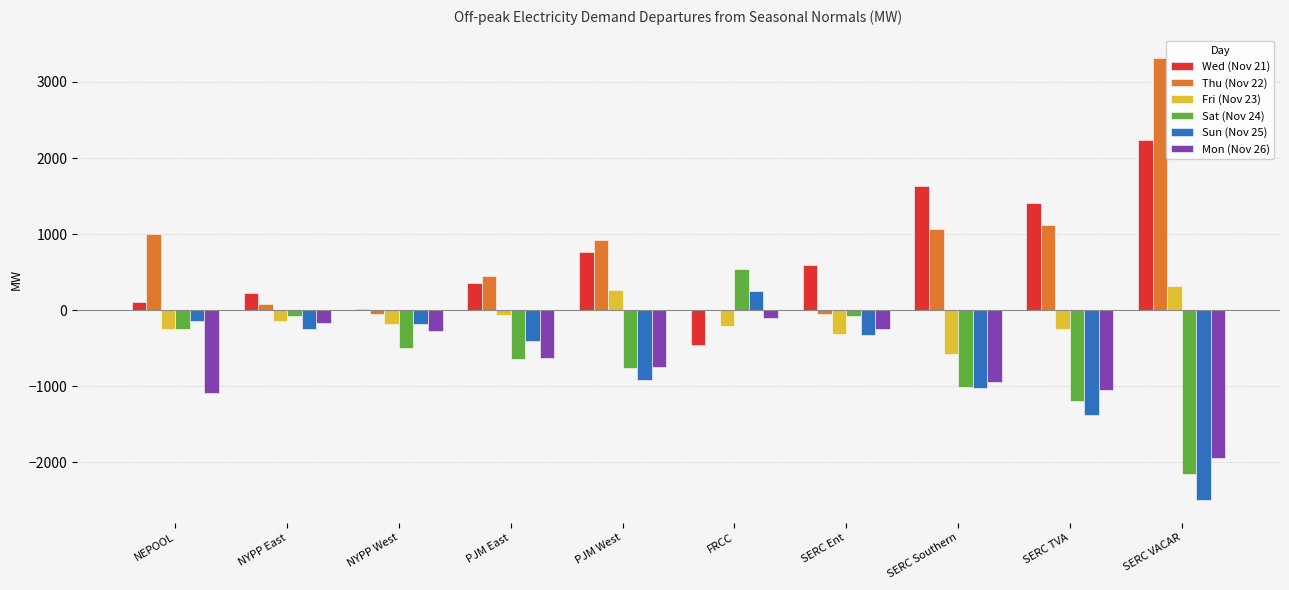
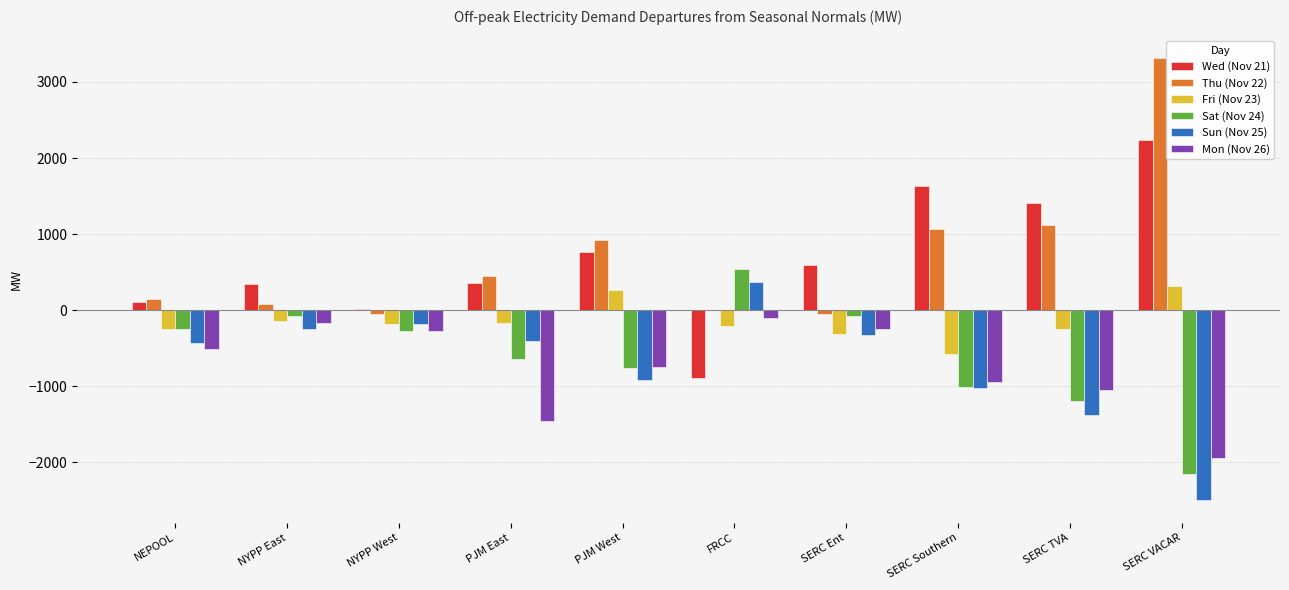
Thu (Nov 22), NEPOOL: 1000 -> 200
Sun (Nov 25), NEPOOL: -100 -> -400
Mon (Nov 26), NEPOOL: -1100 -> -500
Wed (Nov 21), NYPP East: 200 -> 300
Sat (Nov 24), NYPP West: -500 -> -300
Fri (Nov 23), PJM East: -100 -> -200
Mon (Nov 26), PJM East: -600 -> -1500
Wed (Nov 21), FRCC: -500 -> -900
Sun (Nov 25), FRCC: 300 -> 400
